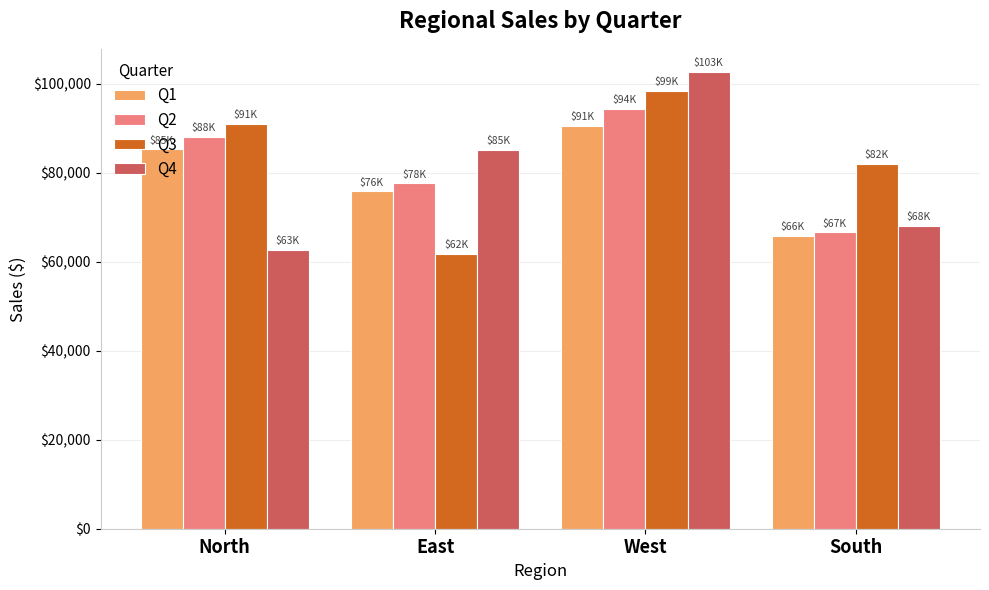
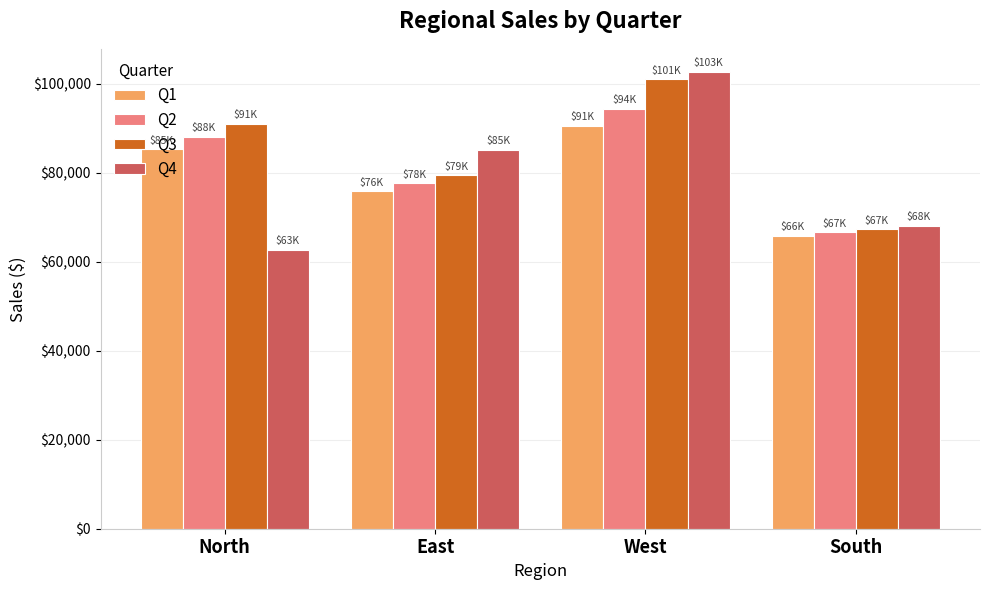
Q3, East: $62K -> $79K
Q3, West: $99K -> $101K
Q3, South: $82K -> $67K
